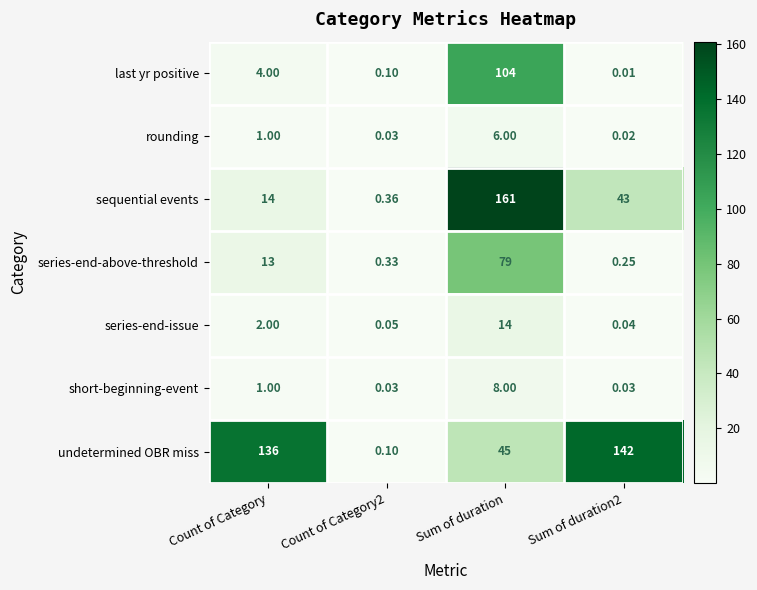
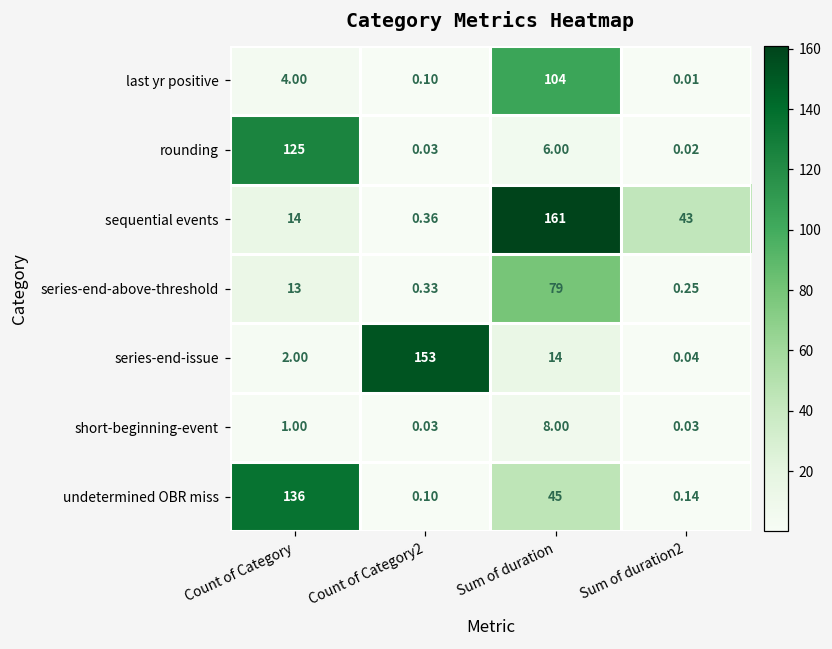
rounding, Count of Category: 1.00 -> 125
series-end-issue, Count of Category2: 0.05 -> 153
undetermined OBR miss, Sum of duration2: 142 -> 0.14
